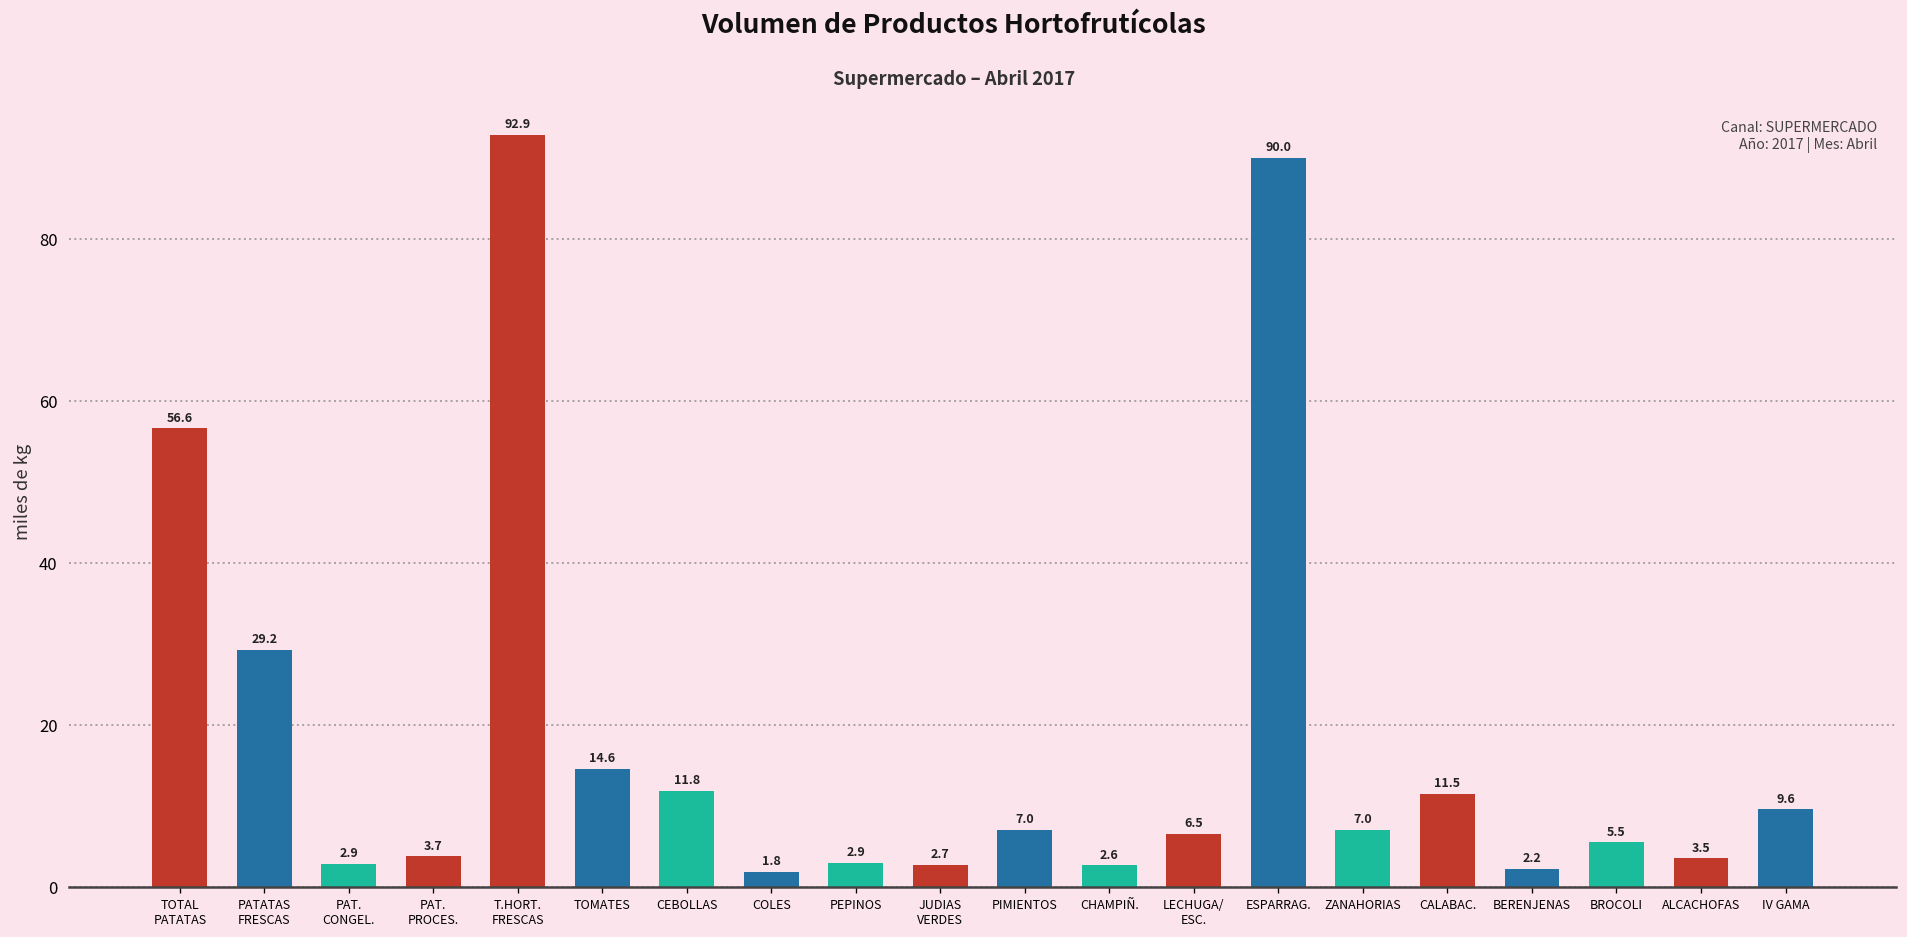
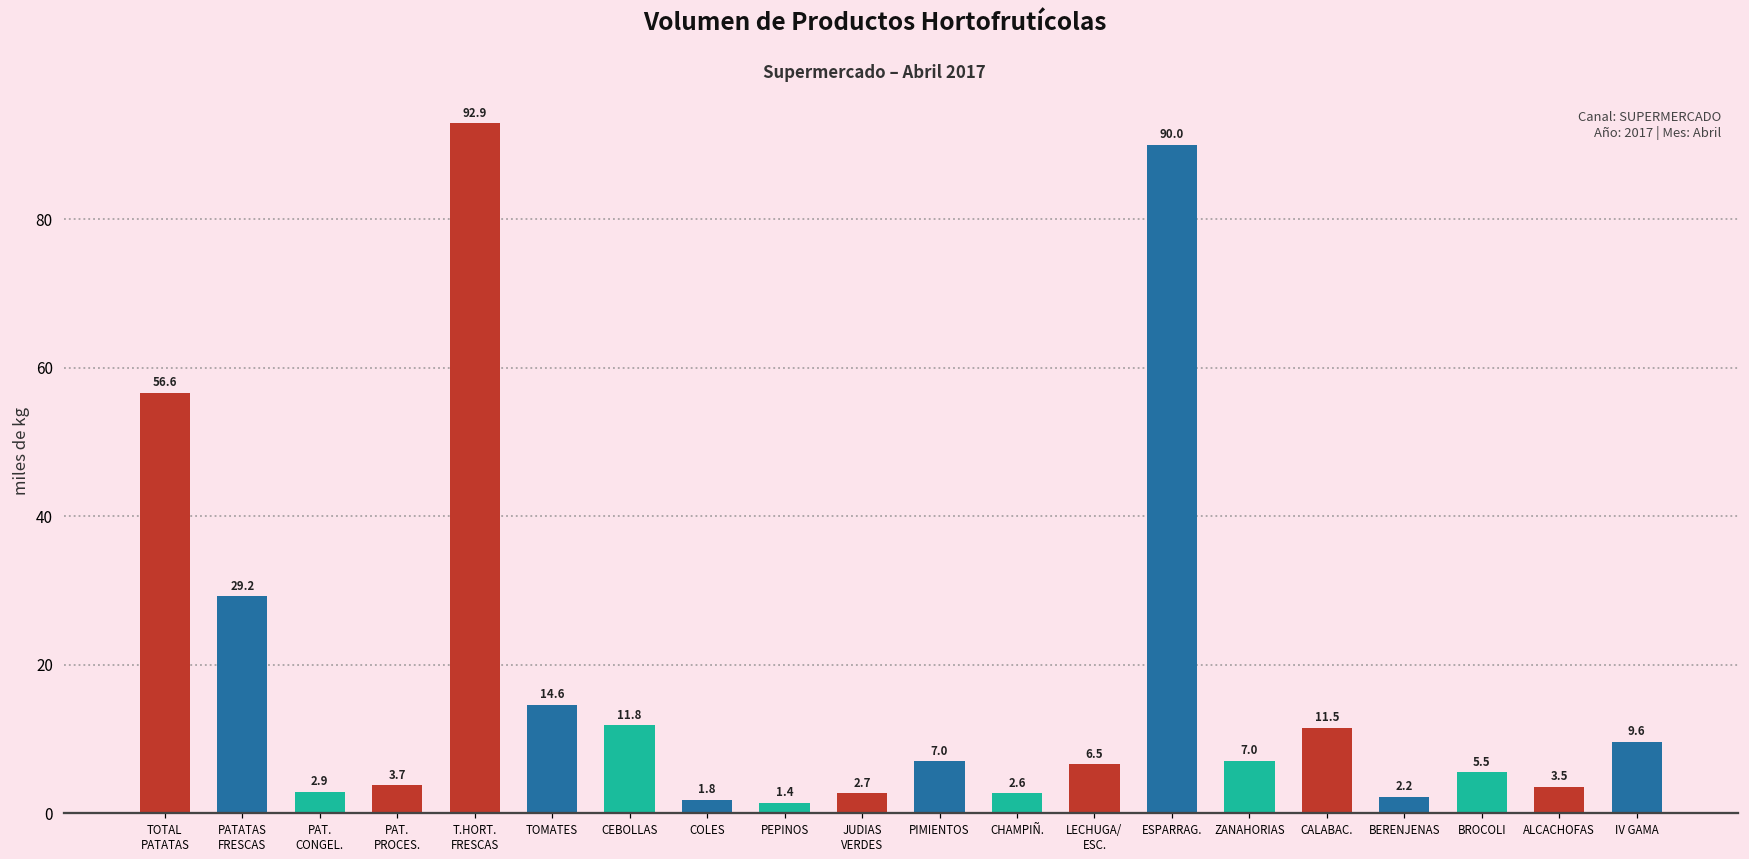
PEPINOS: 2.9 -> 1.4
